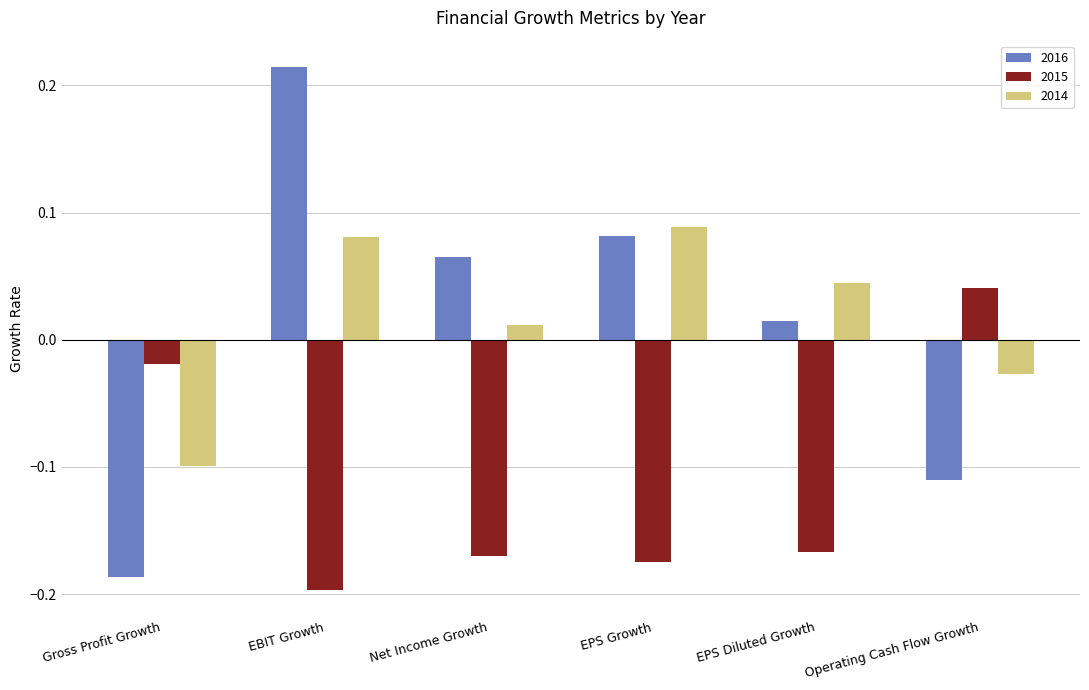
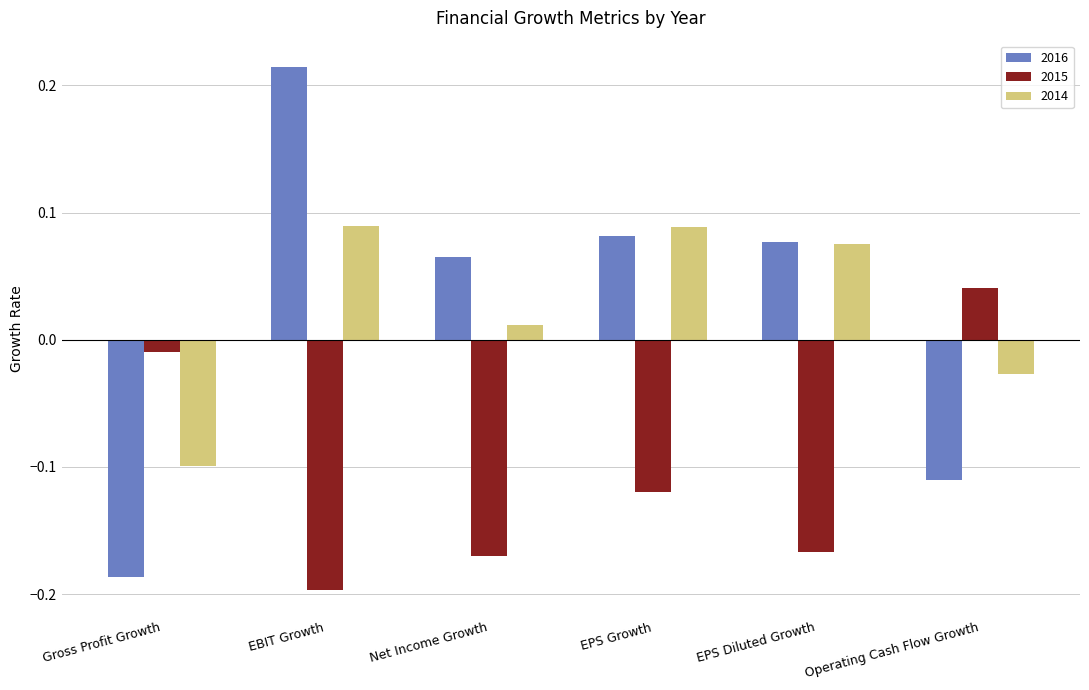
2015, Gross Profit Growth: -0.019 -> -0.010
2014, EBIT Growth: 0.081 -> 0.090
2015, EPS Growth: -0.174 -> -0.119
2016, EPS Diluted Growth: 0.014 -> 0.077
2014, EPS Diluted Growth: 0.045 -> 0.076
